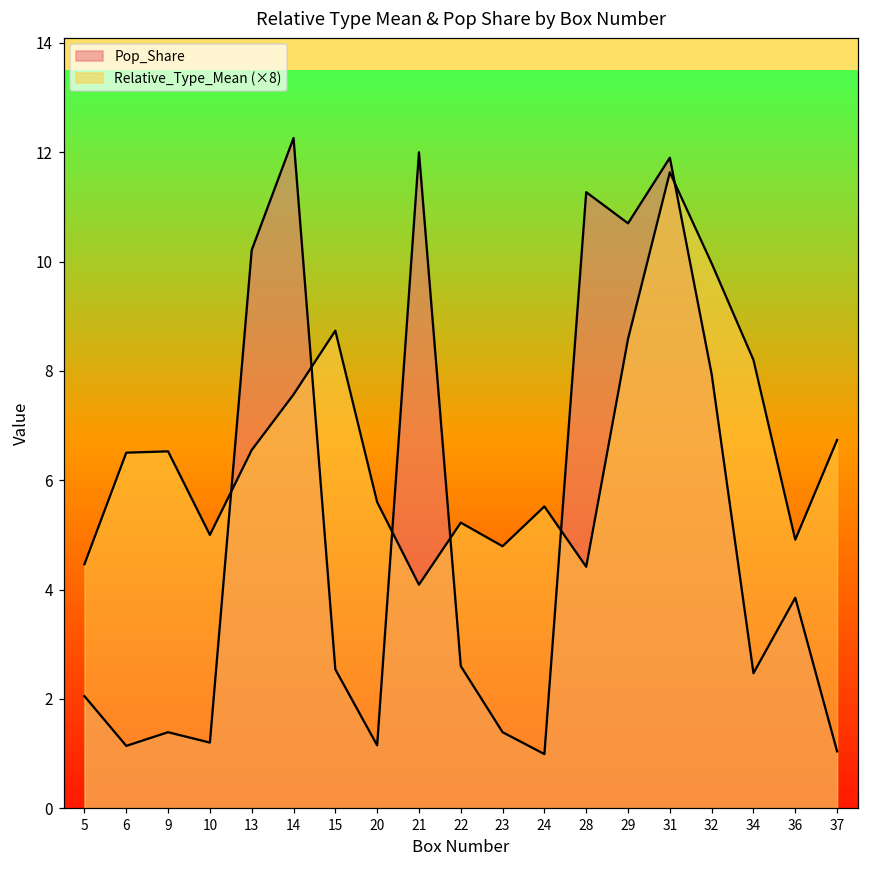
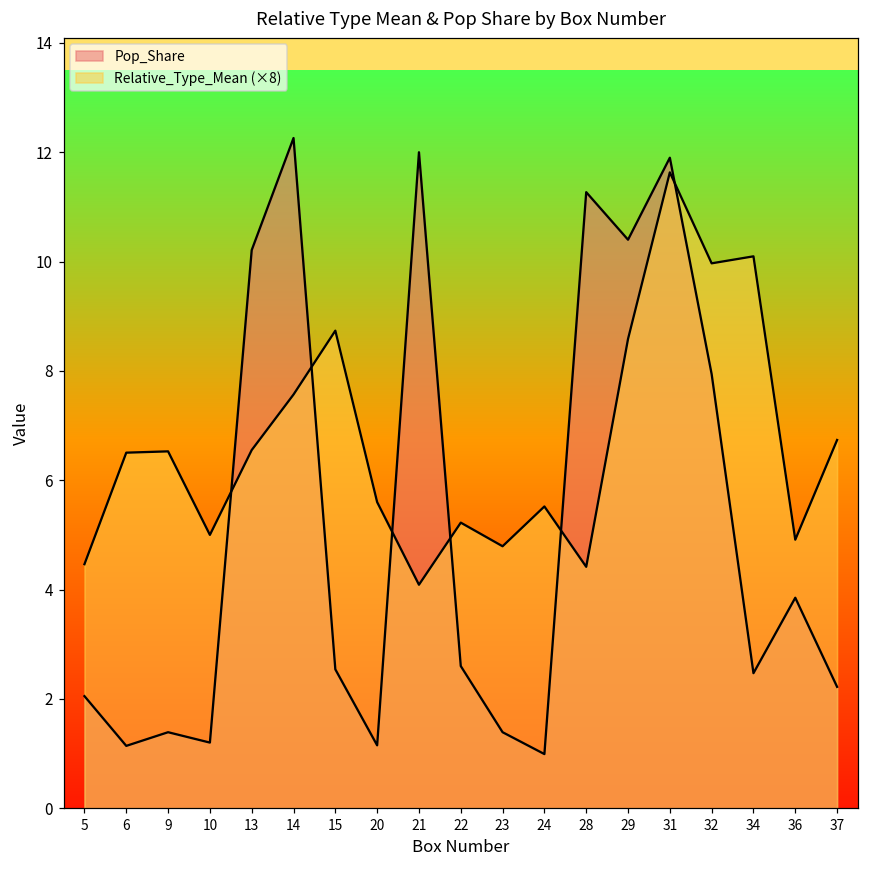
Pop_Share, 29: 10.7 -> 10.4
Relative_Type_Mean (×8), 34: 8.2 -> 10.1
Pop_Share, 37: 1.0 -> 2.2
